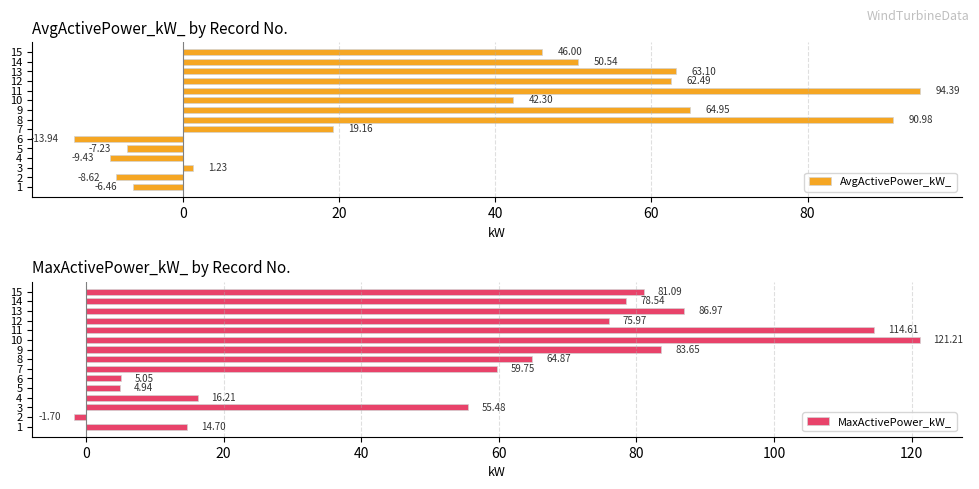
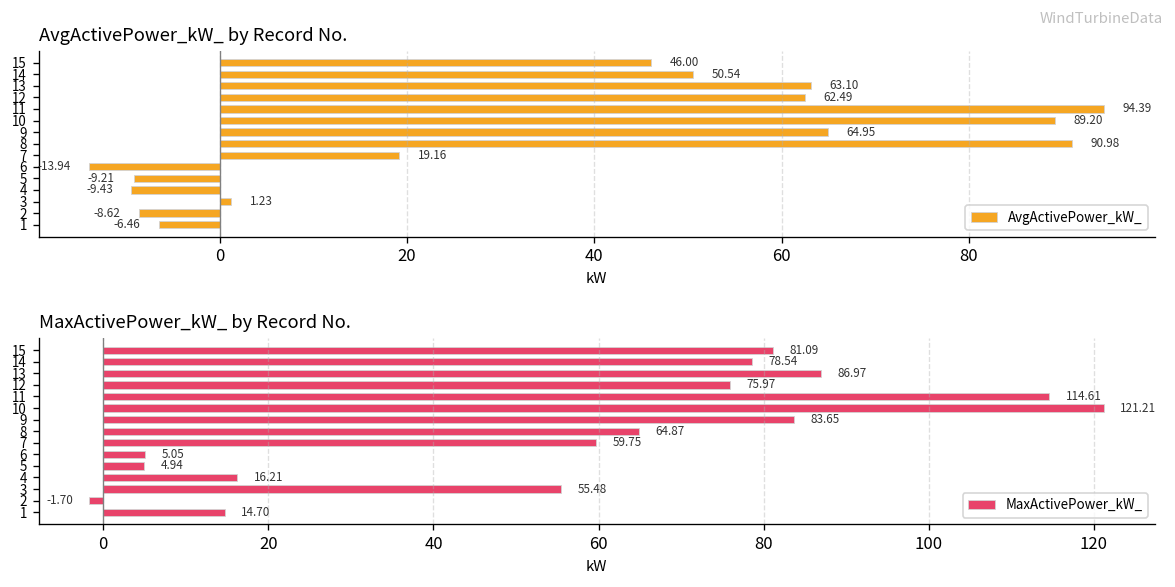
AvgActivePower_kW_ by Record No., 10: 42.30 -> 89.20
AvgActivePower_kW_ by Record No., 5: -7.23 -> -9.21
